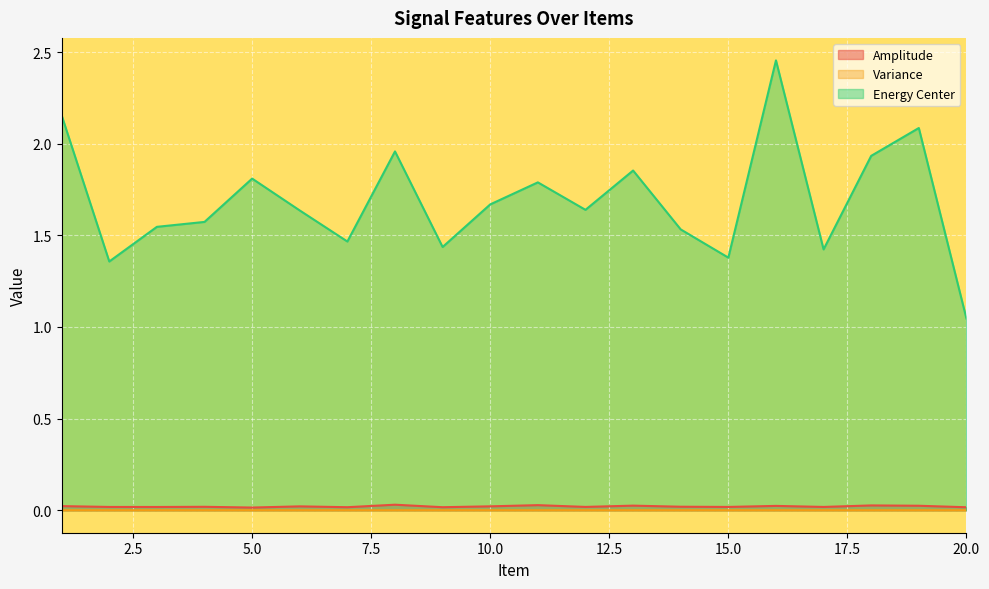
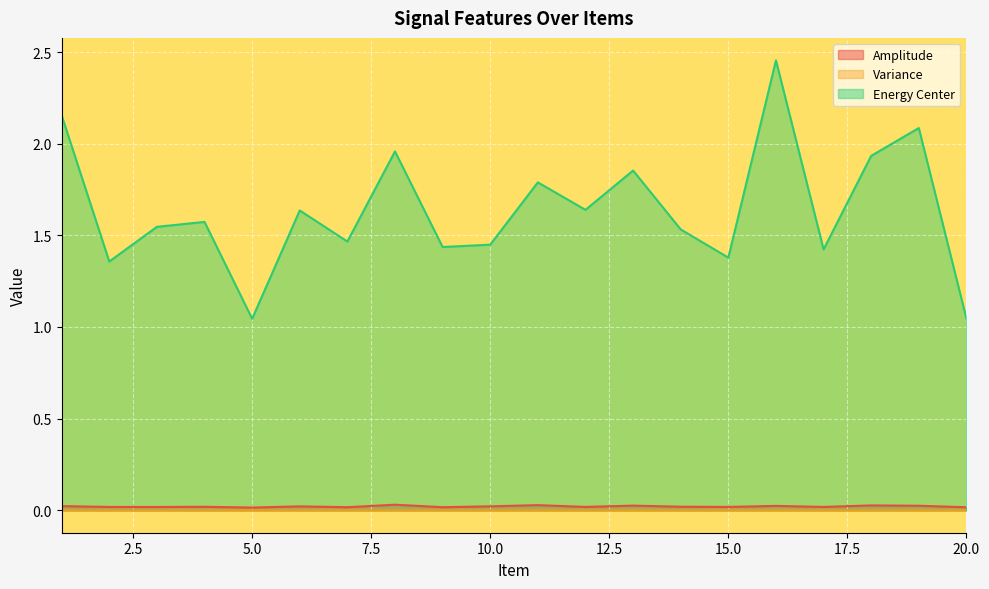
Energy Center, 5.0: 1.81 -> 1.04
Energy Center, 10.0: 1.67 -> 1.45
